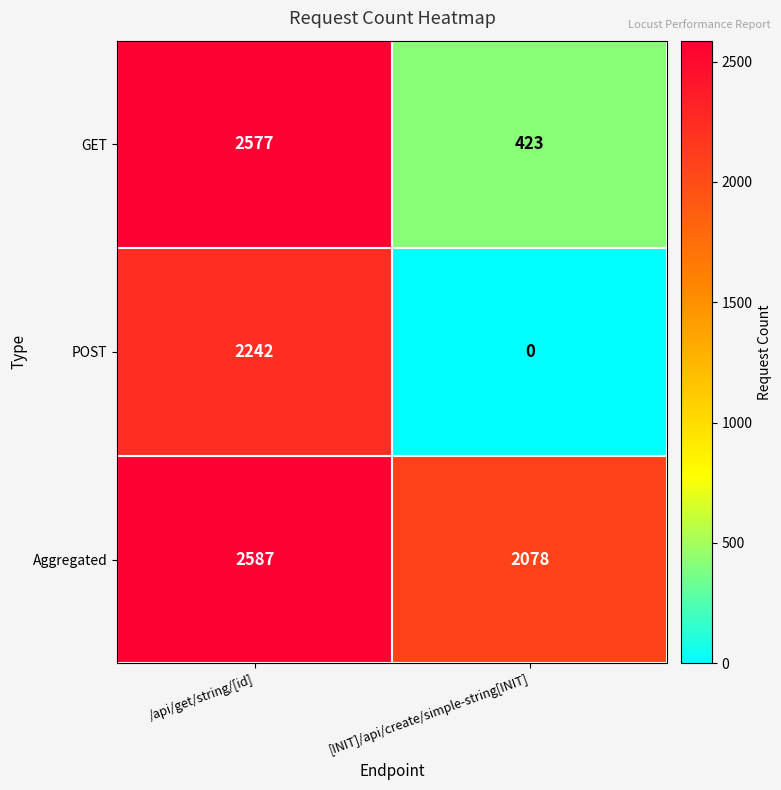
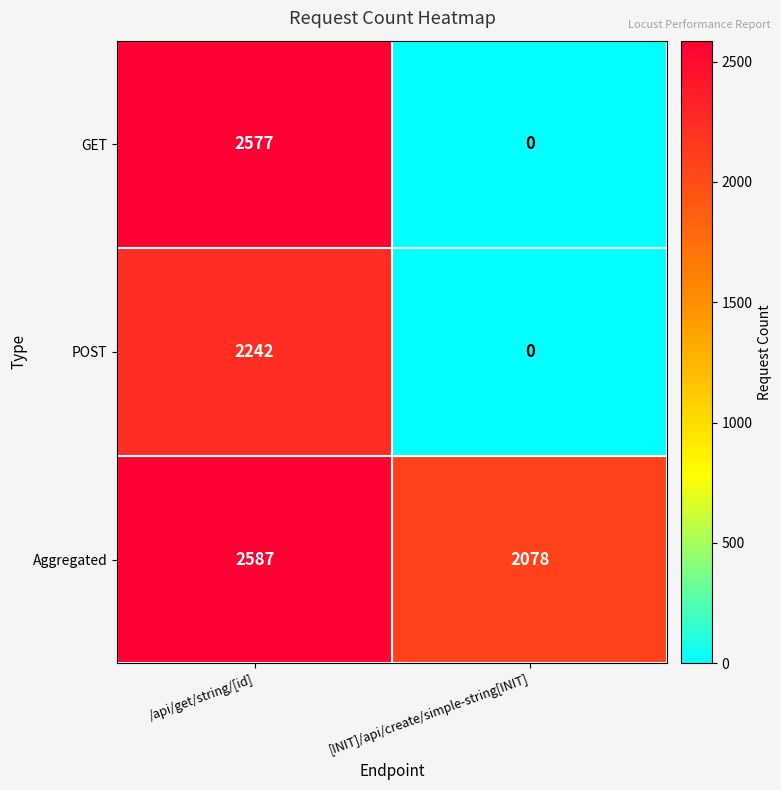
GET, [INIT]/api/create/simple-string[INIT]: 423 -> 0
